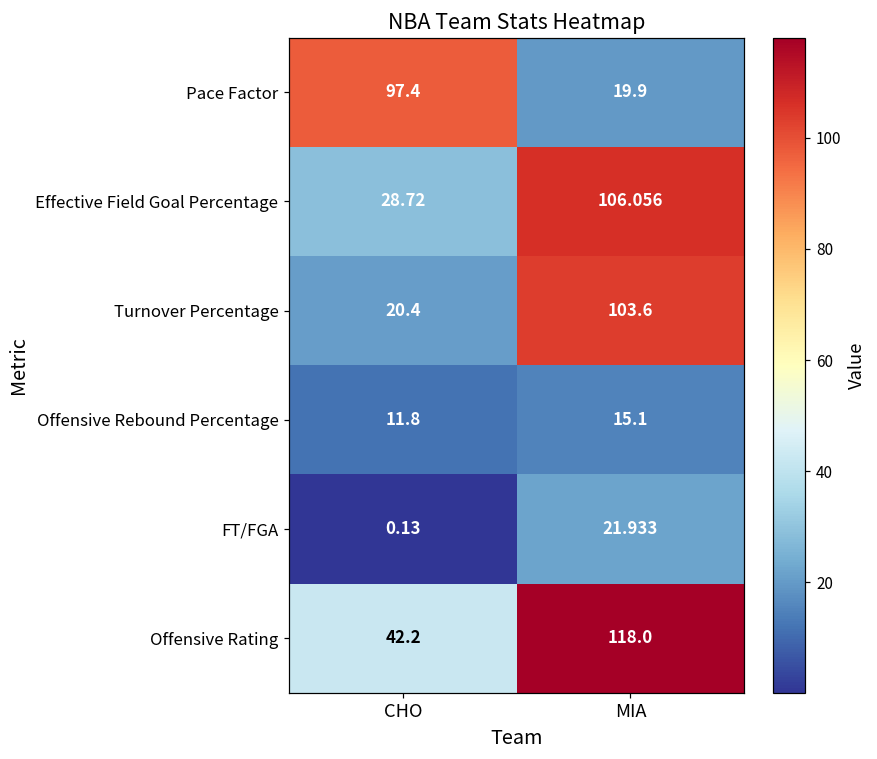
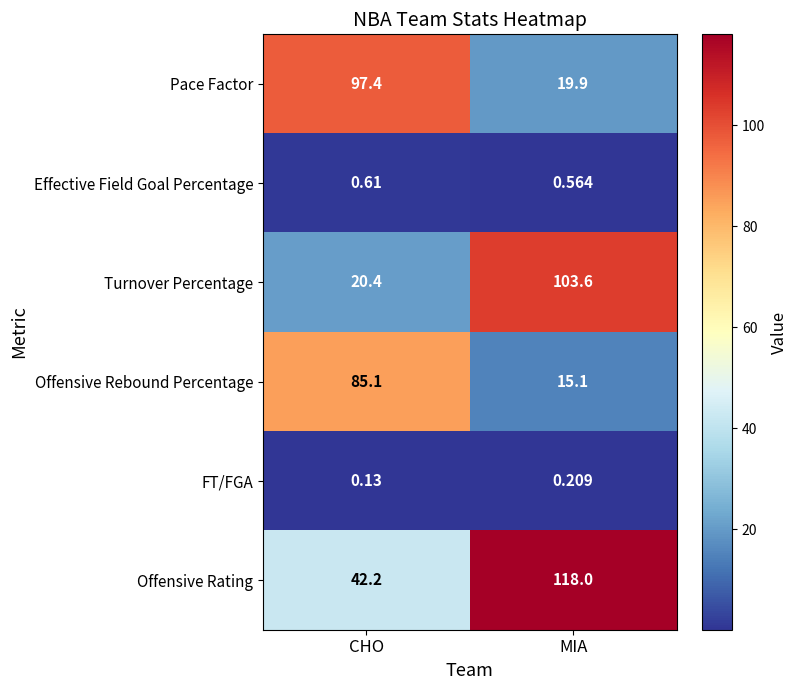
Effective Field Goal Percentage, CHO: 28.72 -> 0.61
Effective Field Goal Percentage, MIA: 106.056 -> 0.564
Offensive Rebound Percentage, CHO: 11.8 -> 85.1
FT/FGA, MIA: 21.933 -> 0.209
